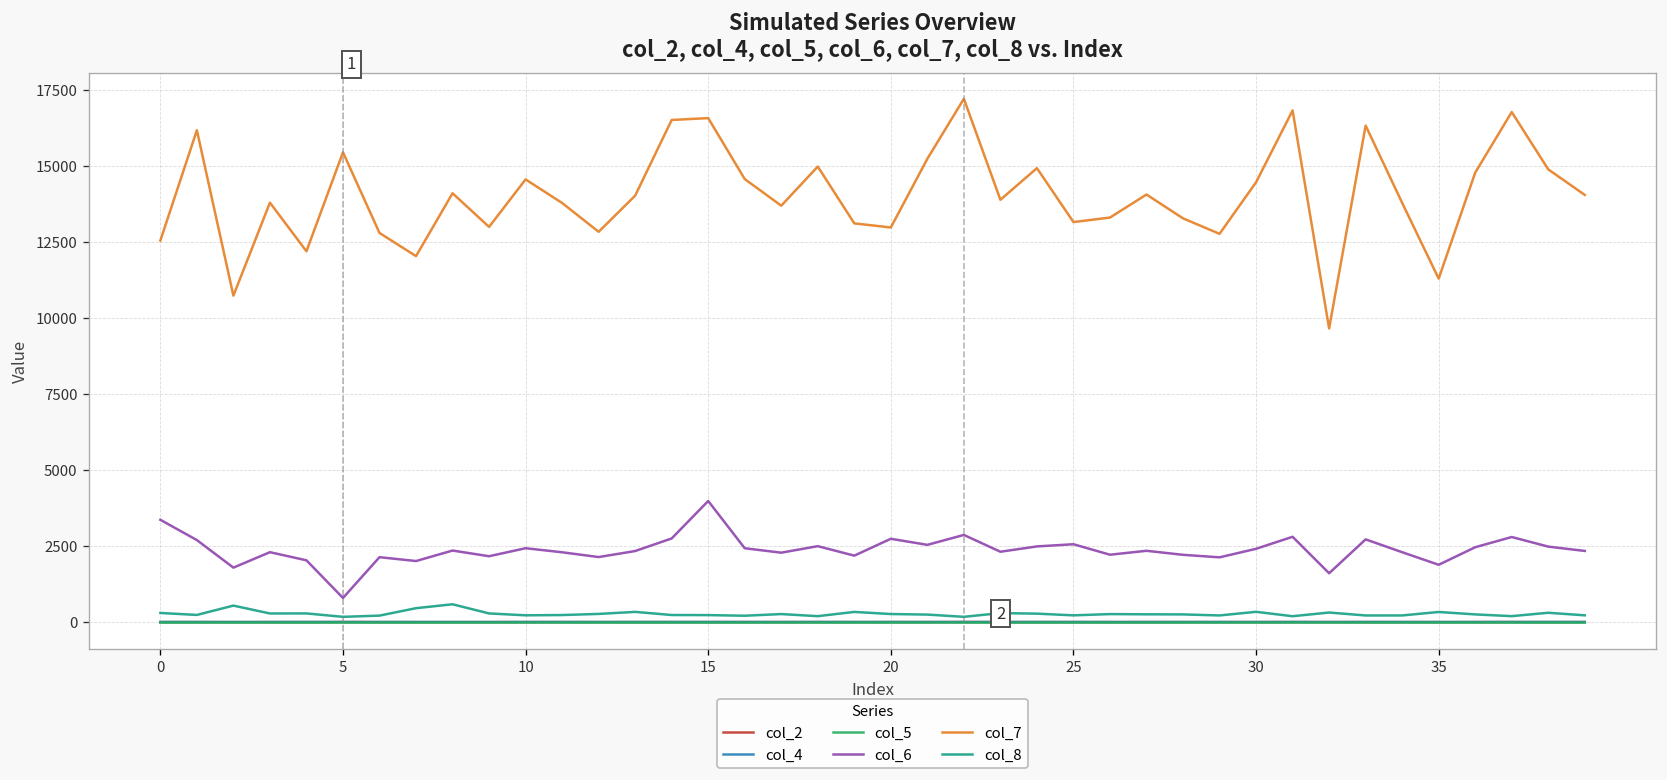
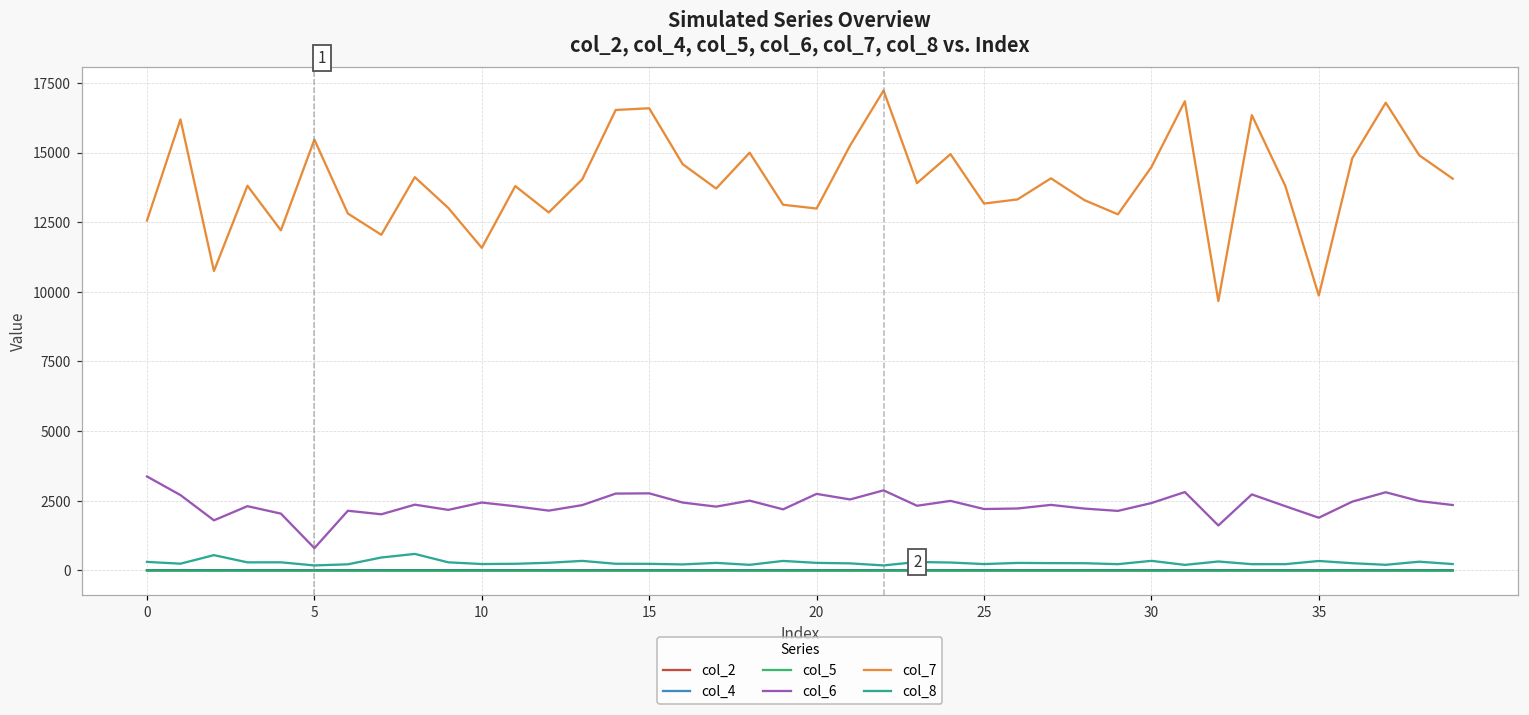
col_7, 10: 14600 -> 11600
col_6, 15: 4000 -> 2800
col_6, 25: 2600 -> 2200
col_7, 35: 11300 -> 9900
